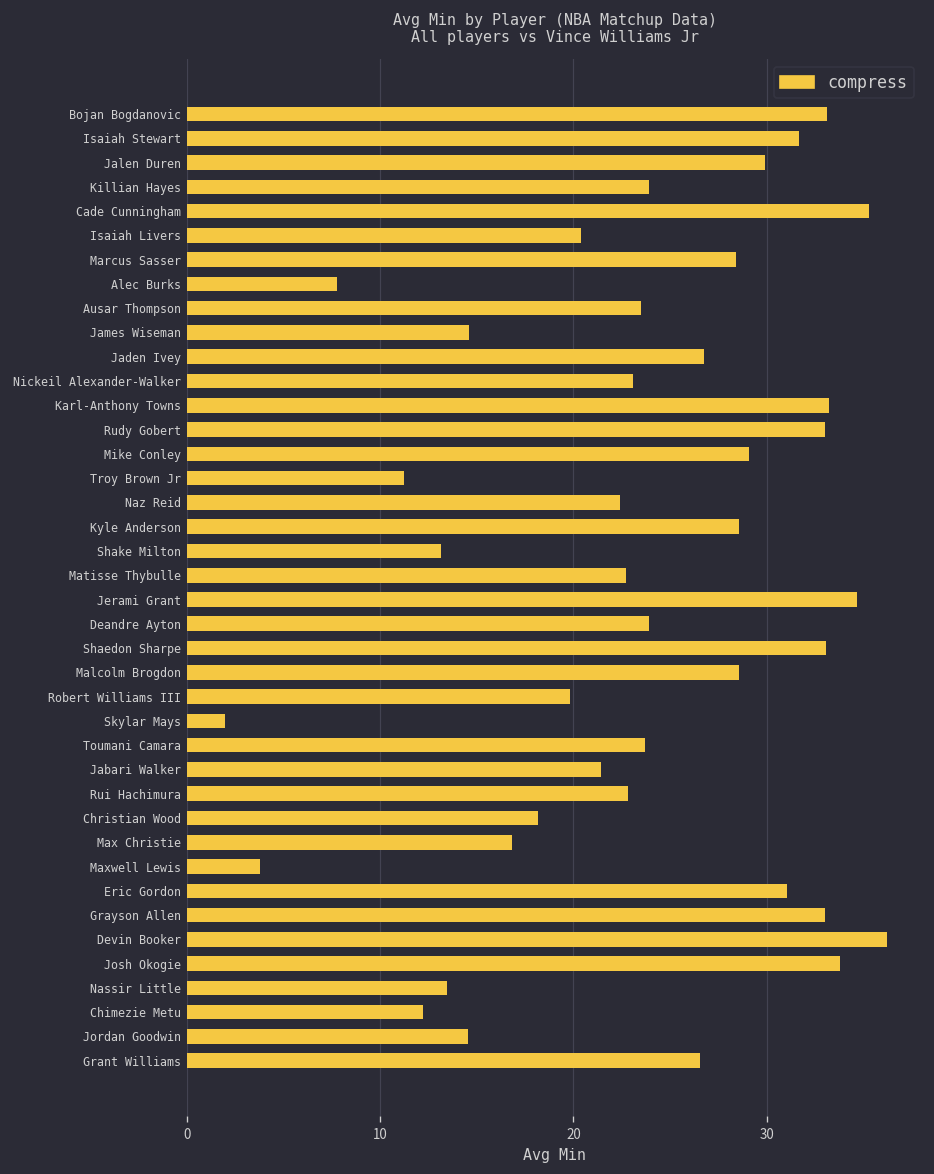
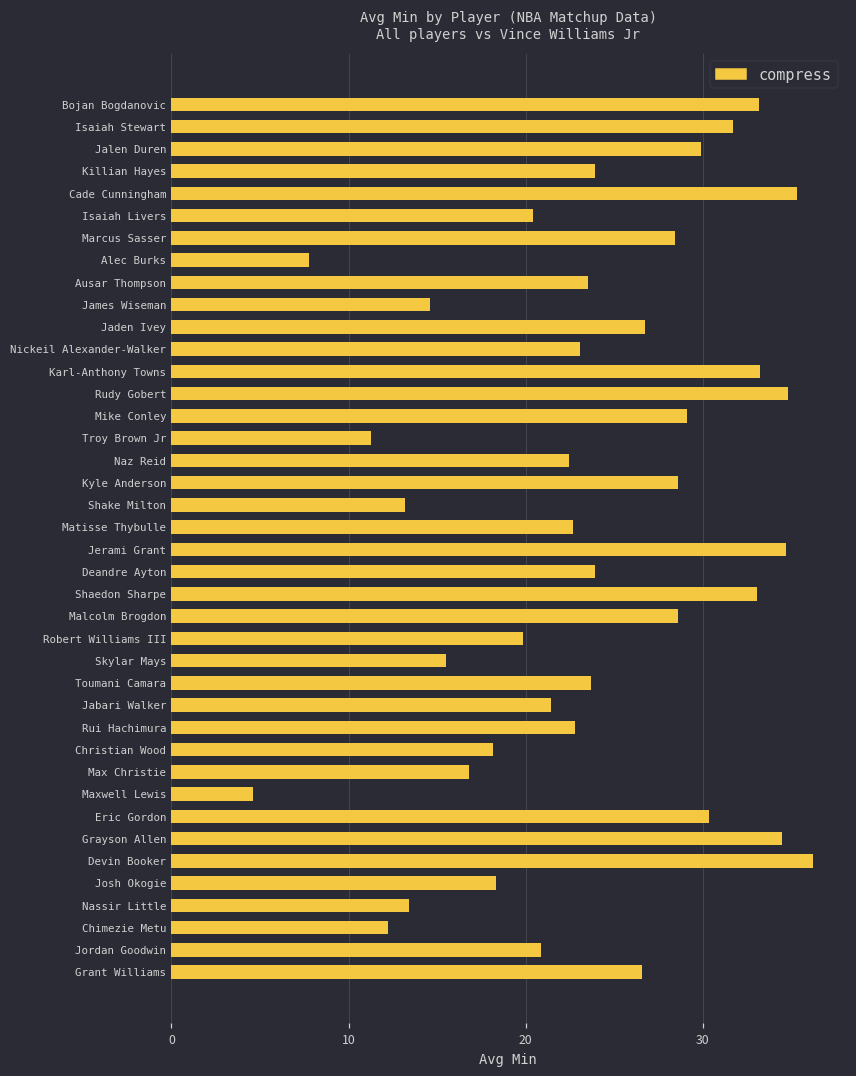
Rudy Gobert: 33.0 -> 34.8
Skylar Mays: 2.0 -> 15.5
Maxwell Lewis: 3.8 -> 4.6
Eric Gordon: 31.1 -> 30.4
Grayson Allen: 33.0 -> 34.5
Josh Okogie: 33.8 -> 18.3
Jordan Goodwin: 14.5 -> 20.9
